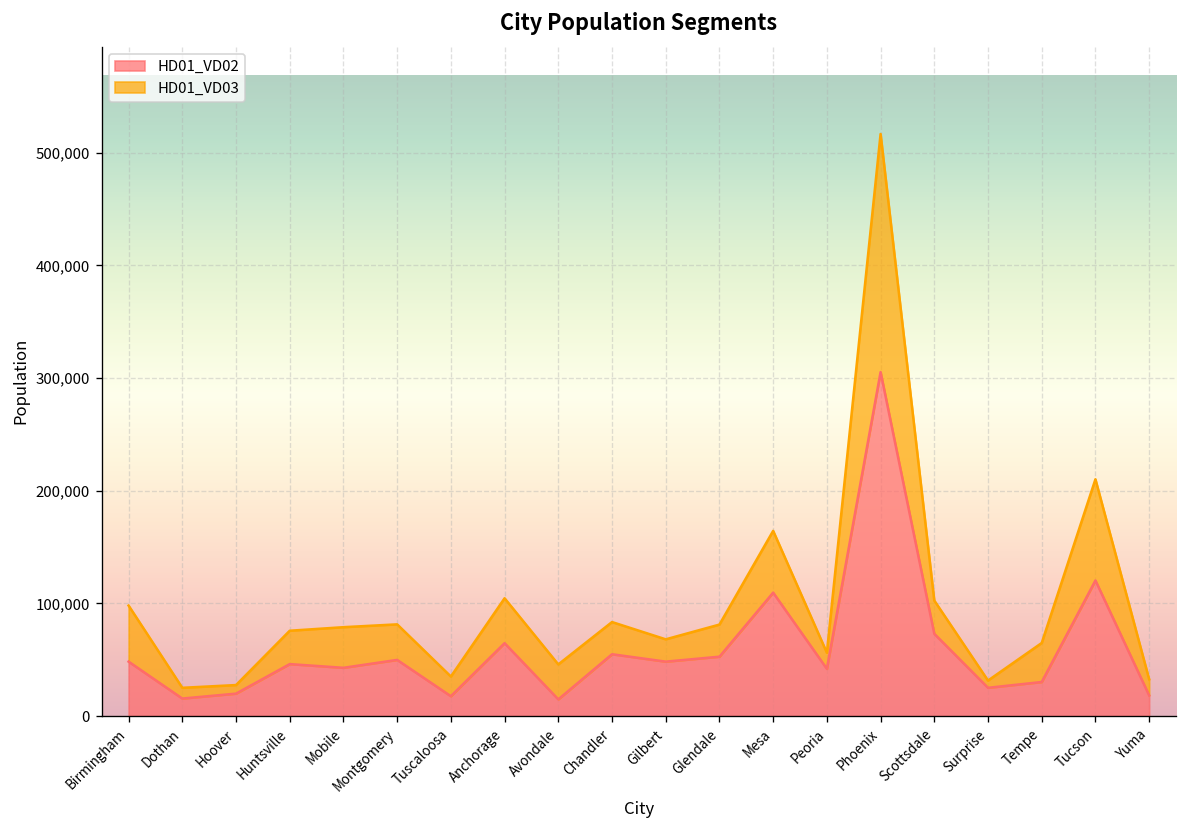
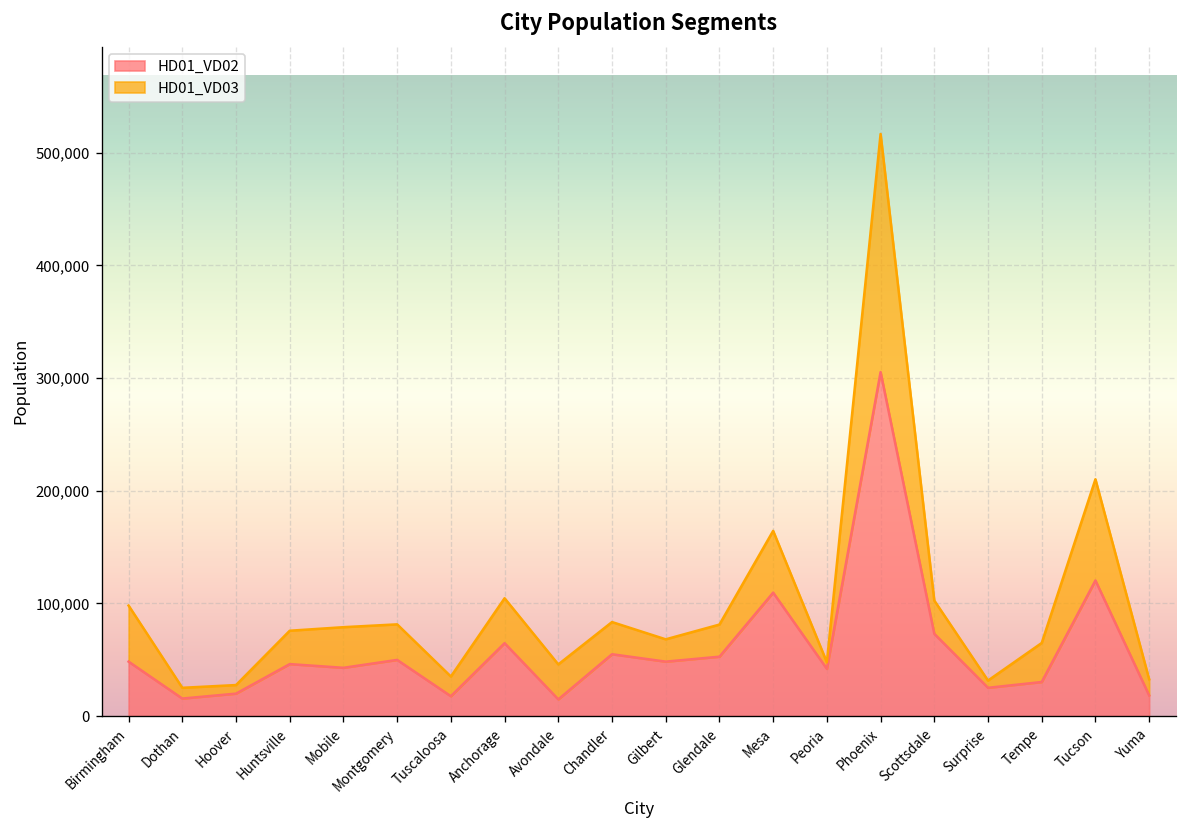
HD01_VD03, Peoria: 14,000 -> 6,000
